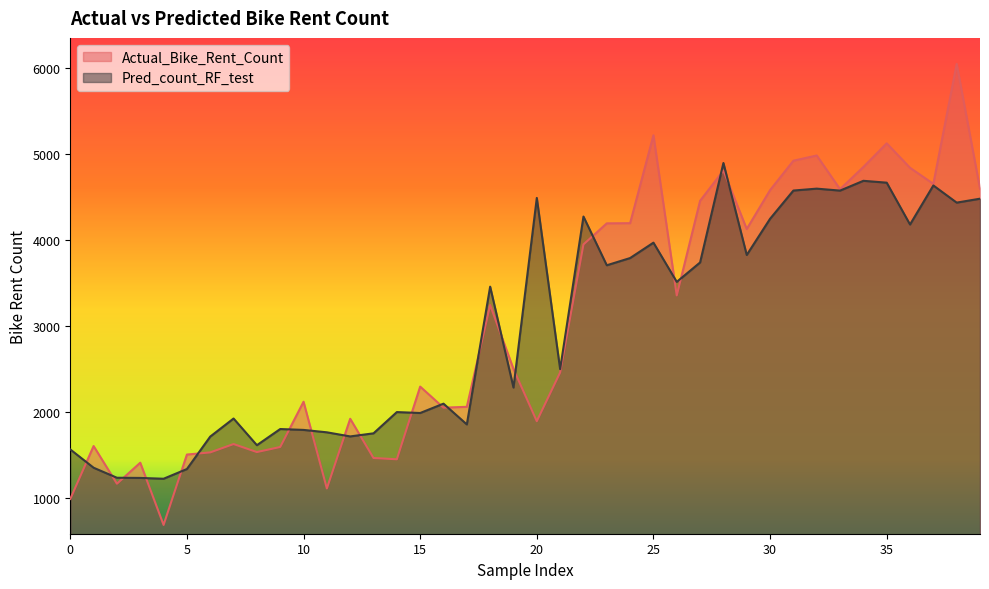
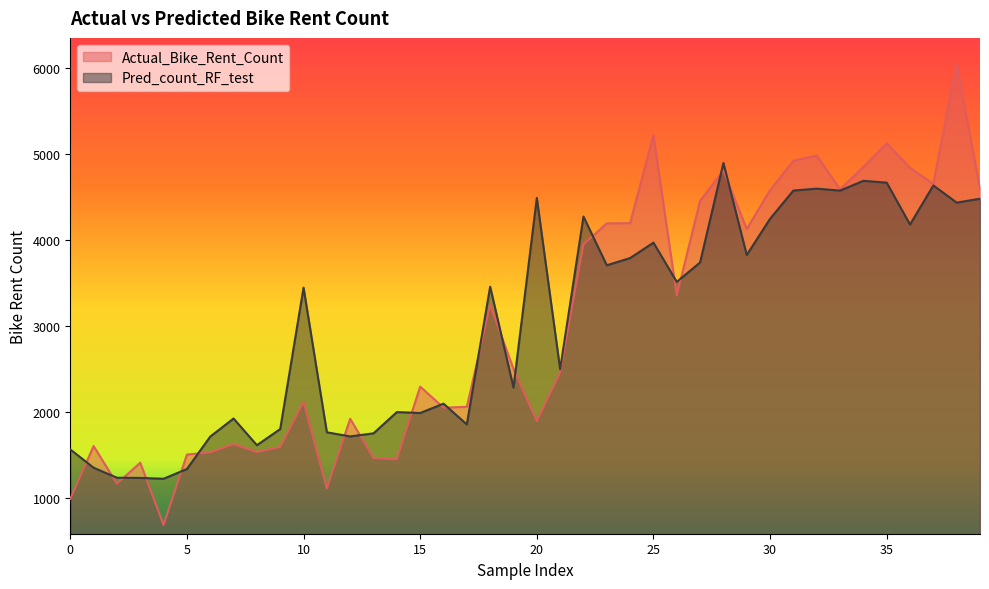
Pred_count_RF_test, 10: 1800 -> 3400
